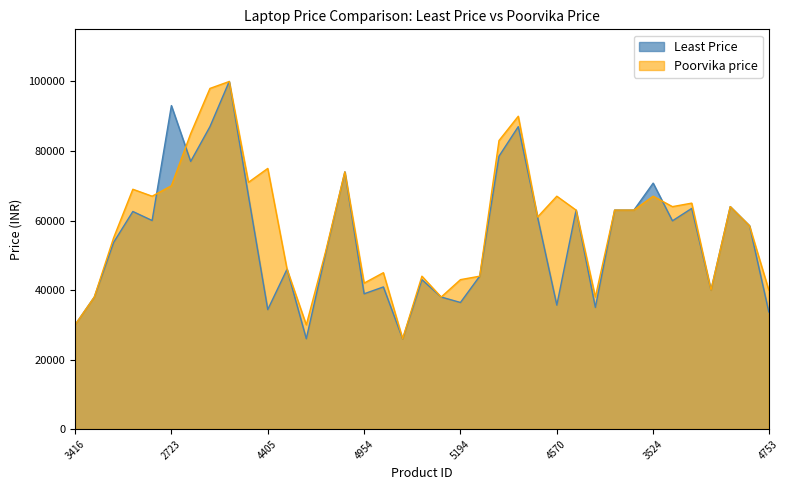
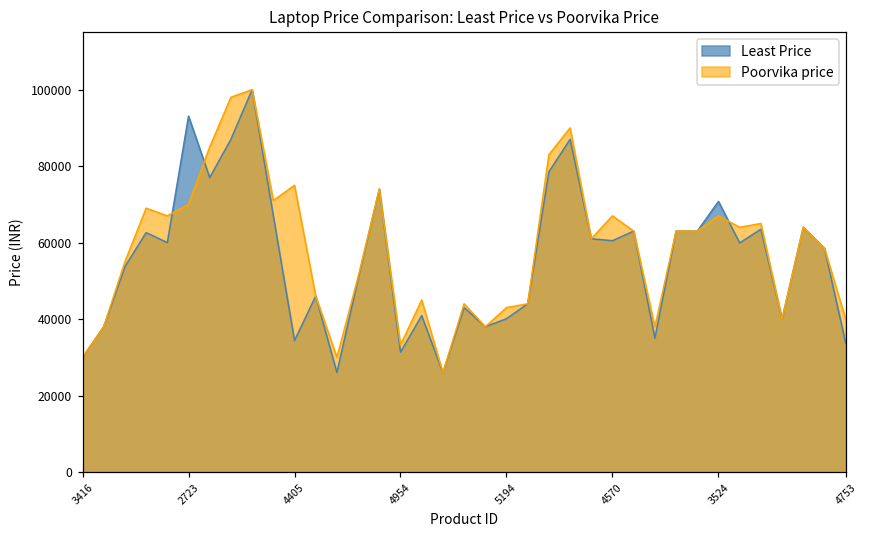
Least Price, 4954: 39000 -> 31000
Poorvika price, 4954: 42000 -> 33000
Least Price, 5194: 36000 -> 40000
Least Price, 4570: 36000 -> 60000
